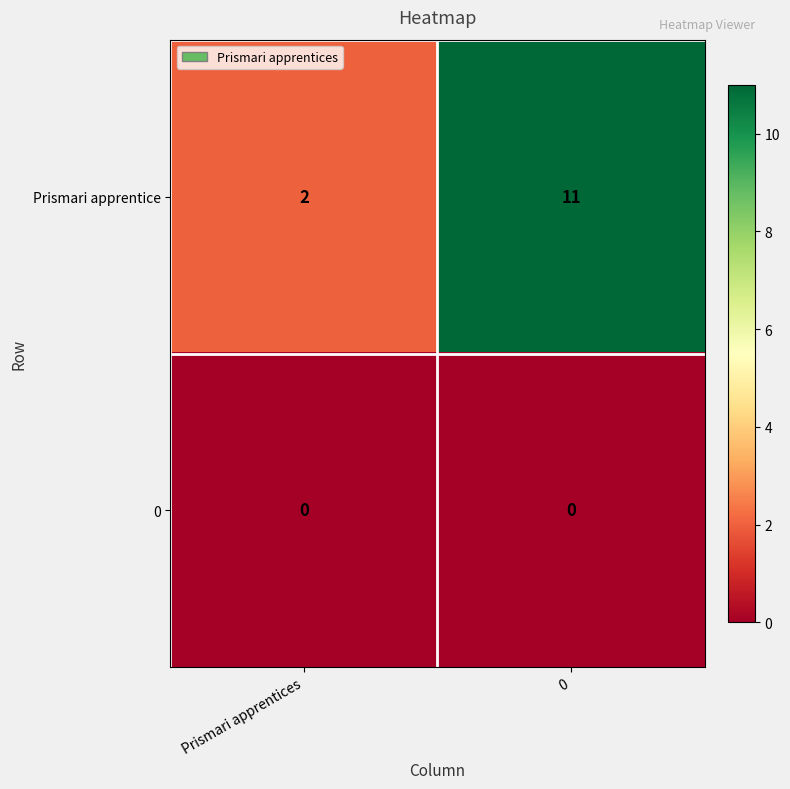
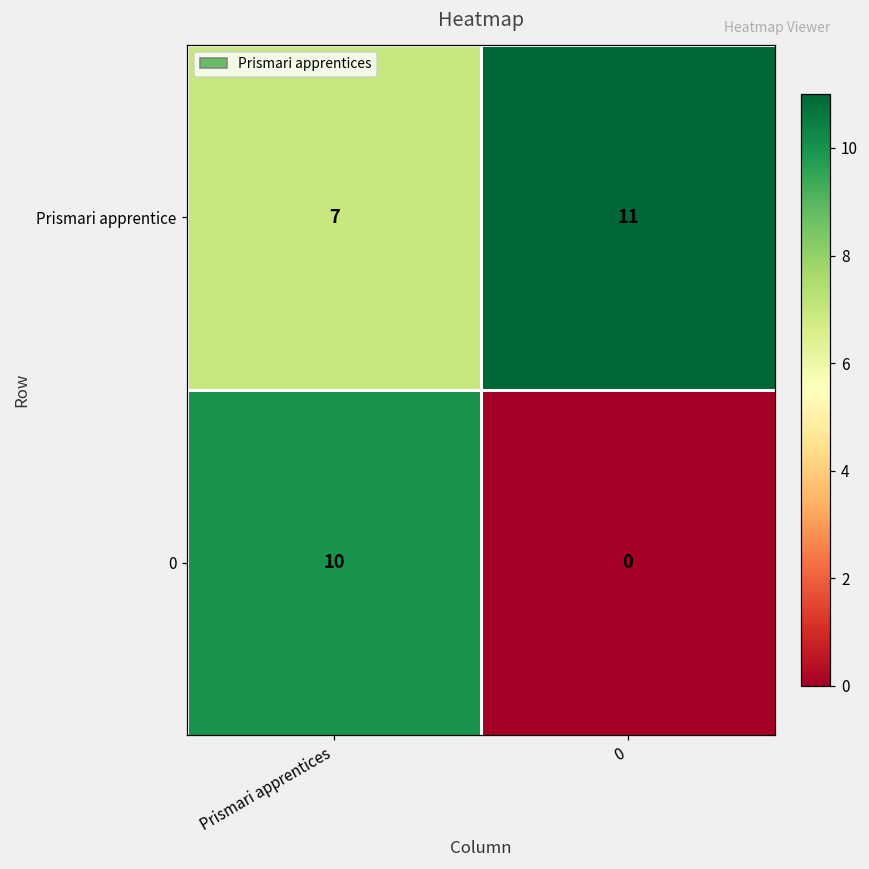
Prismari apprentice, Prismari apprentices: 2 -> 7
0, Prismari apprentices: 0 -> 10
